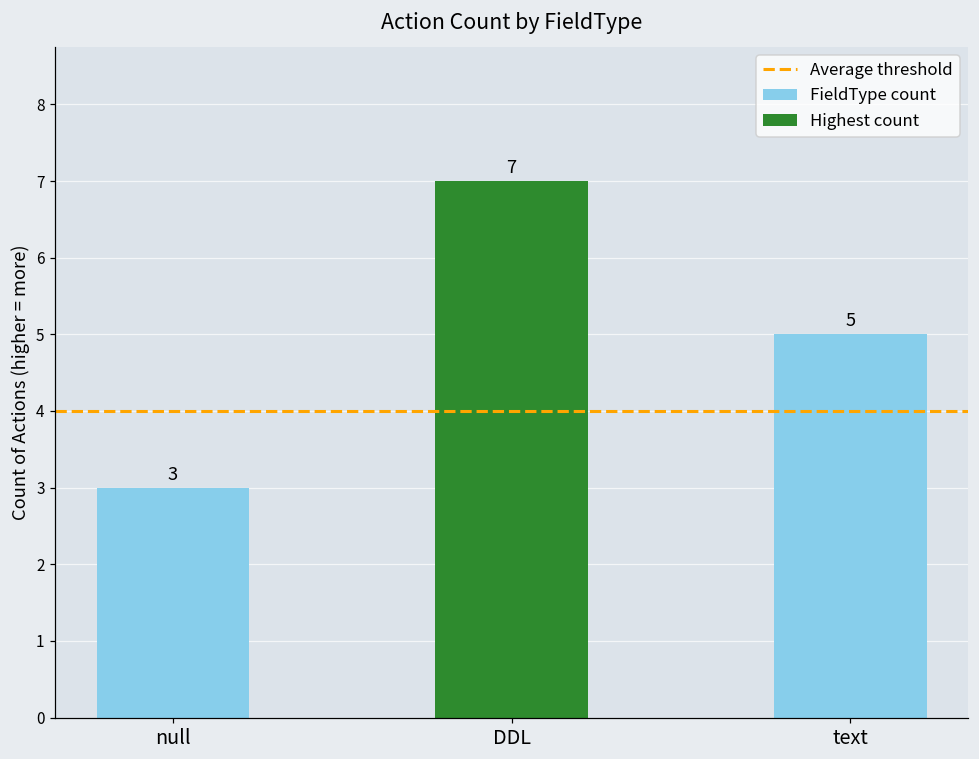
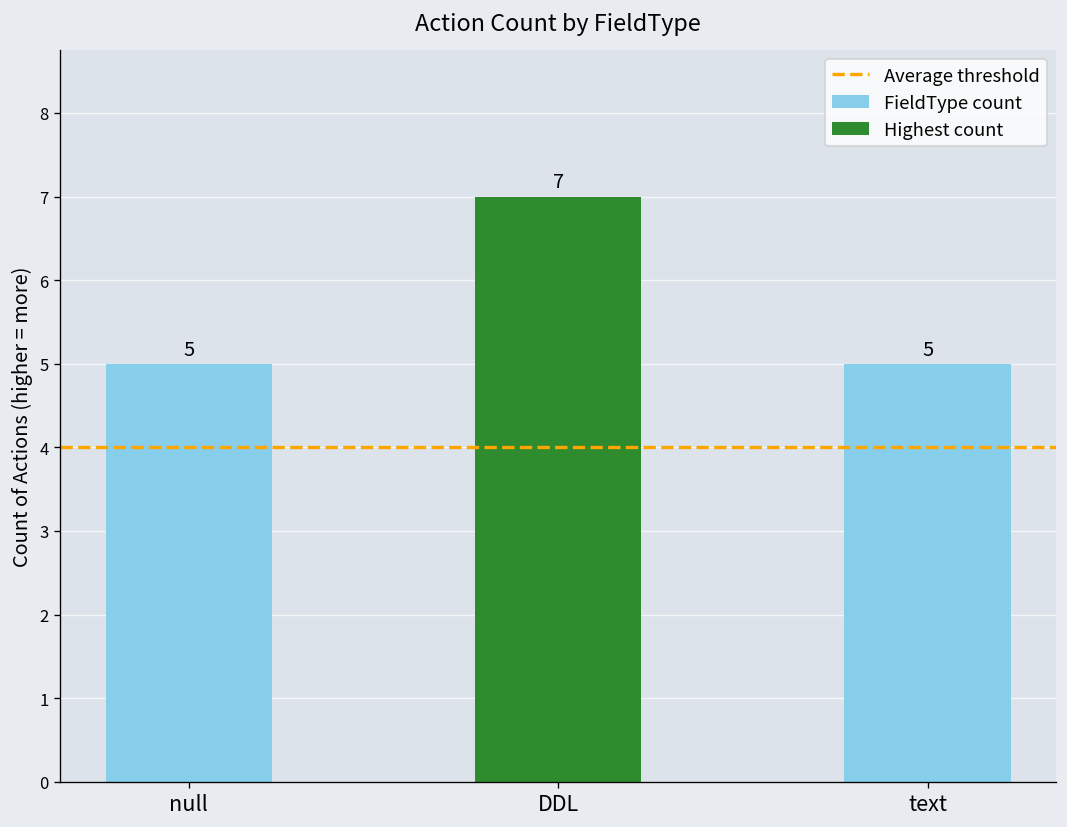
null: 3 -> 5
